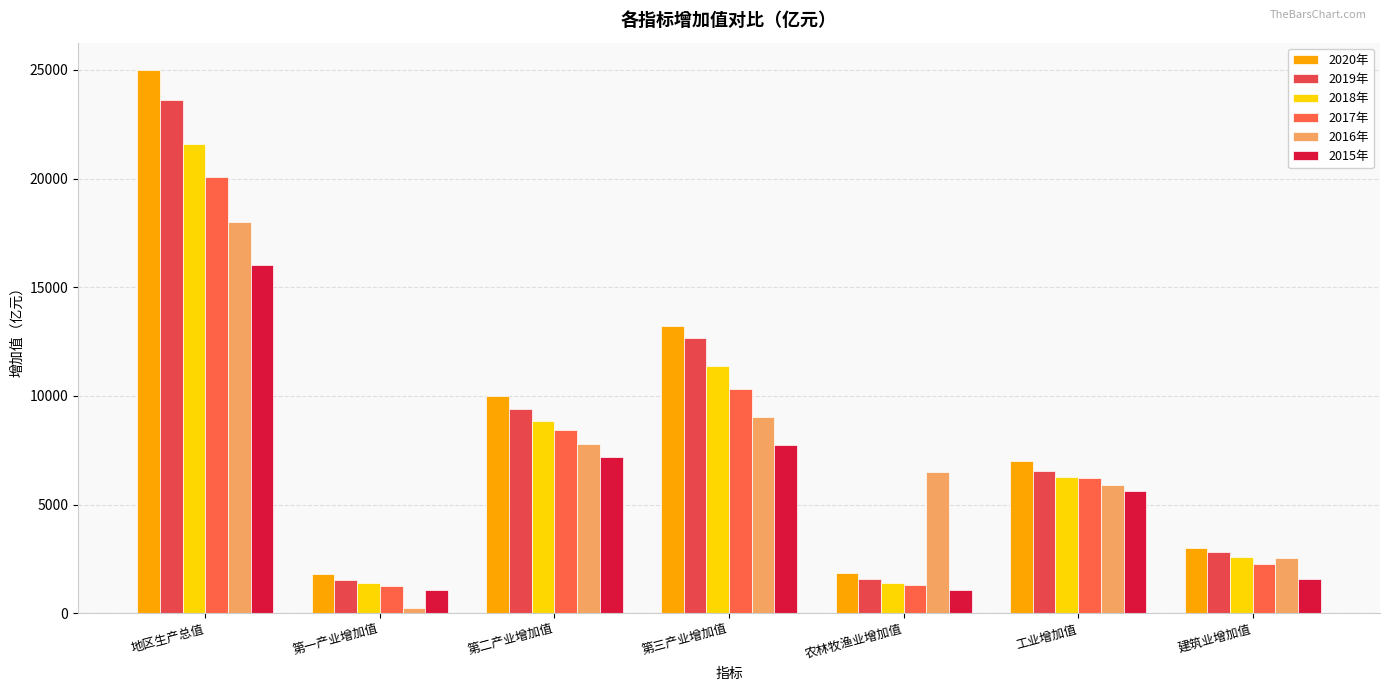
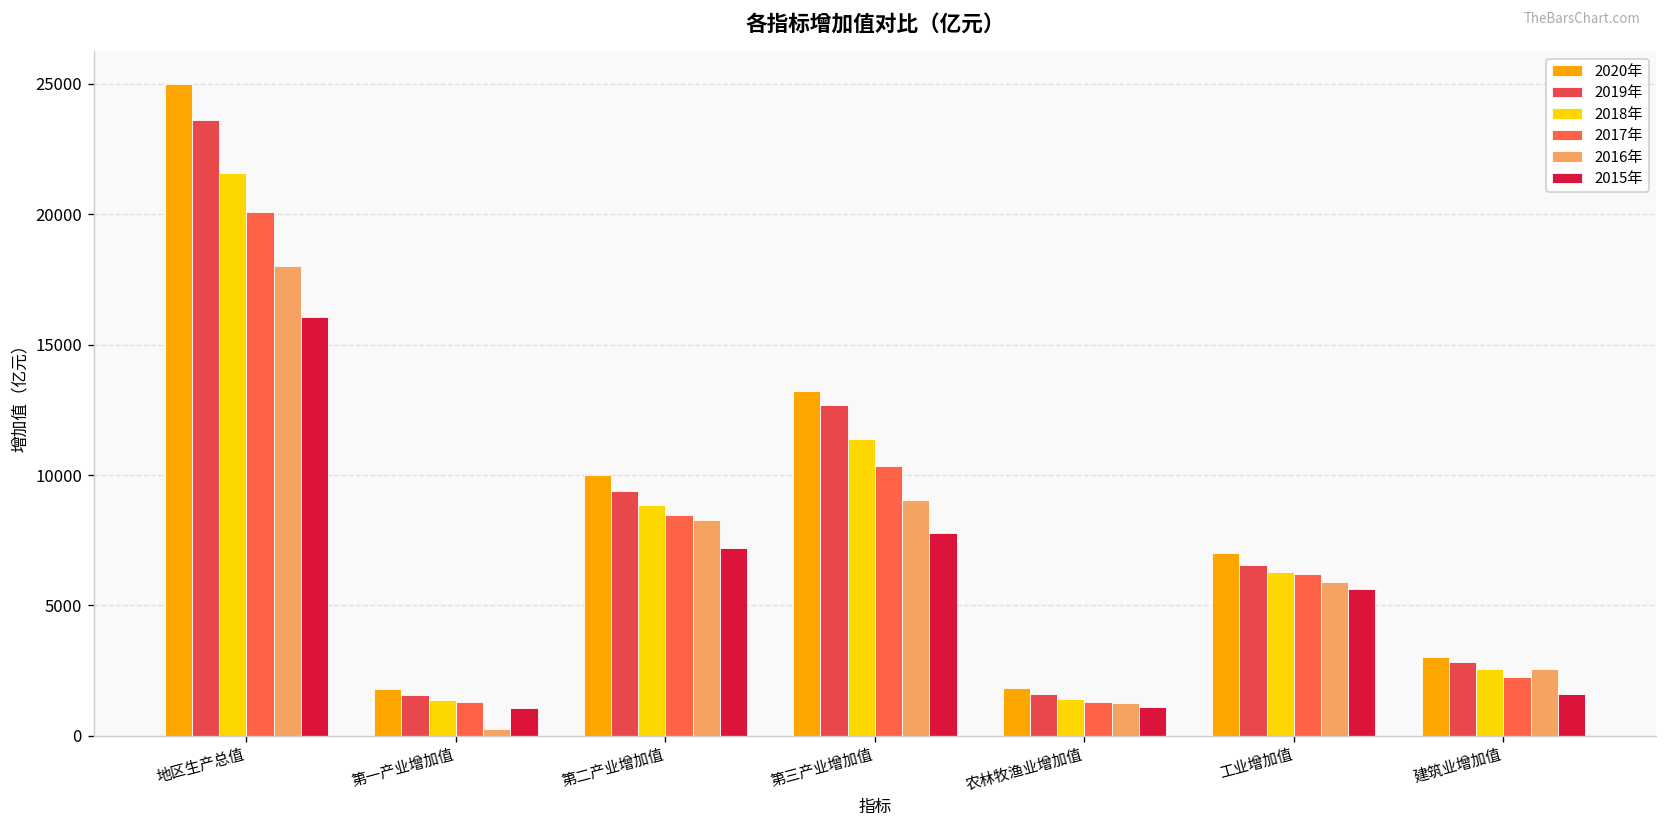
2016年, 第二产业增加值: 7800 -> 8300
2016年, 农林牧渔业增加值: 6500 -> 1300
